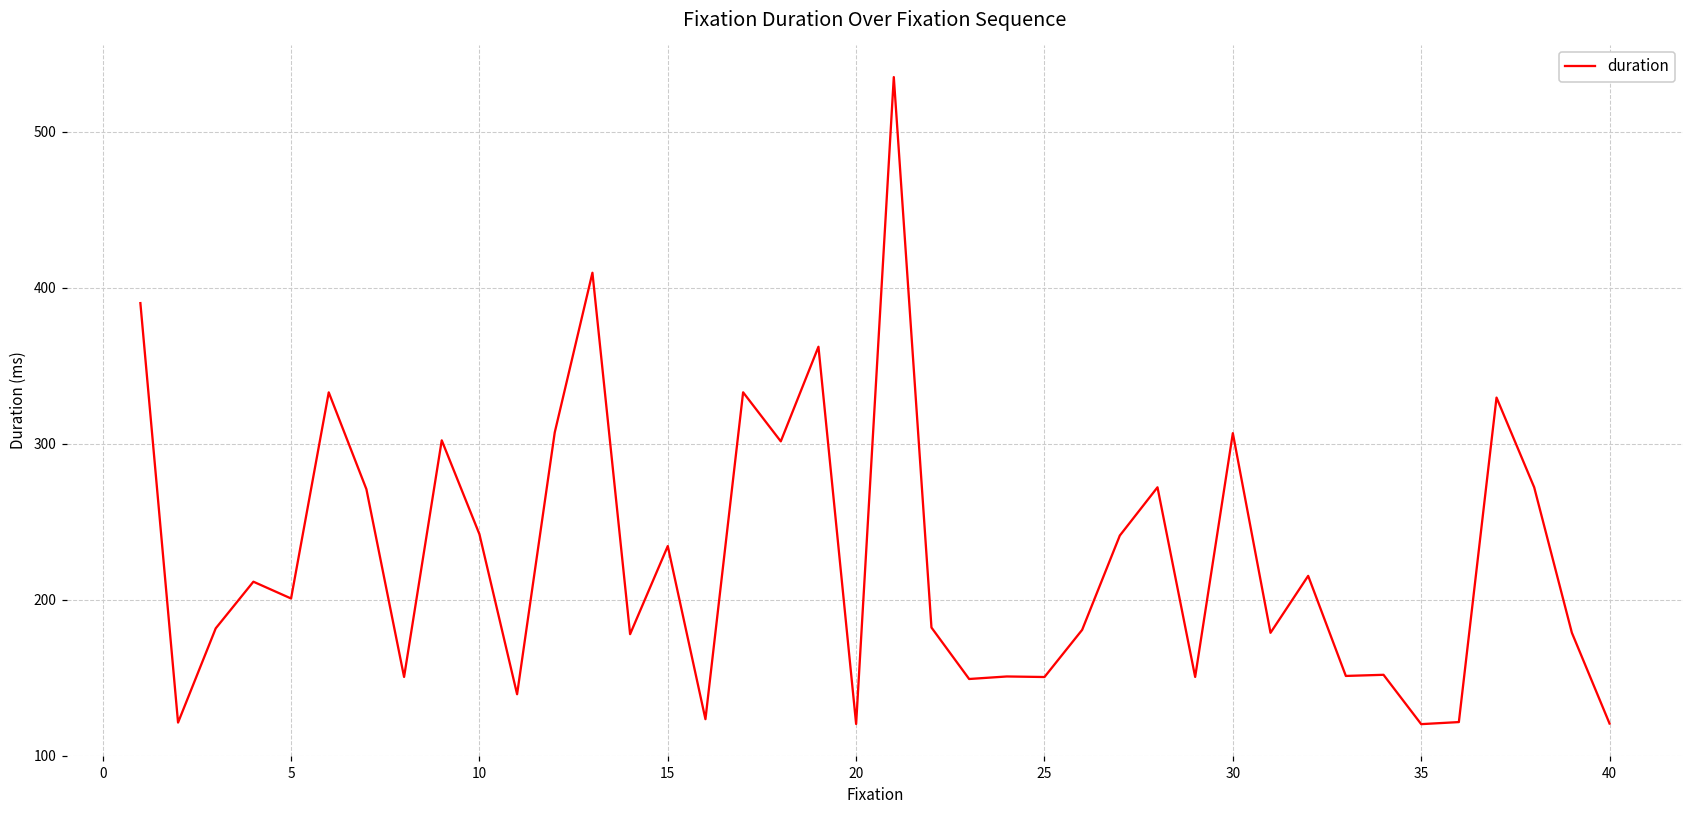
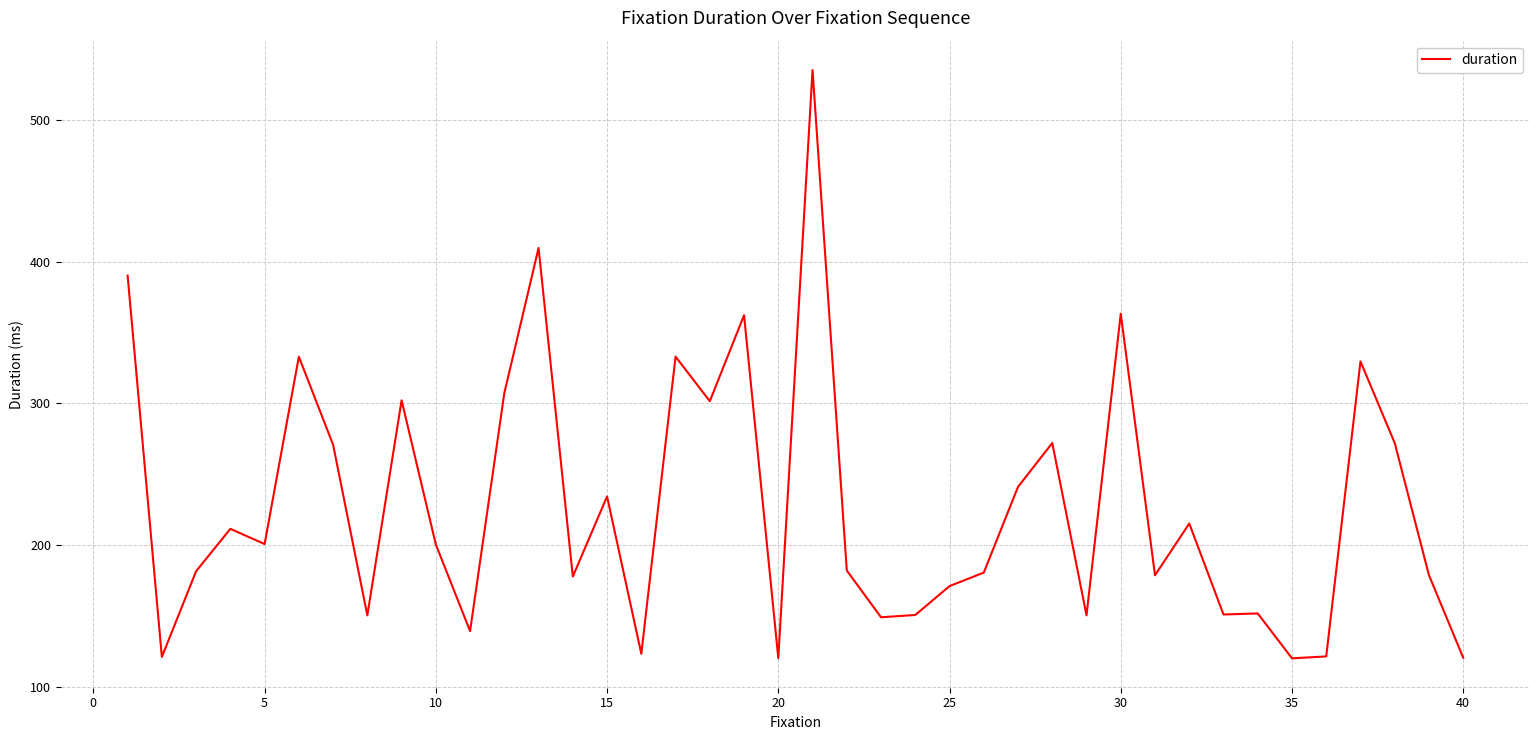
10: 242 -> 200
25: 150 -> 171
30: 307 -> 363
